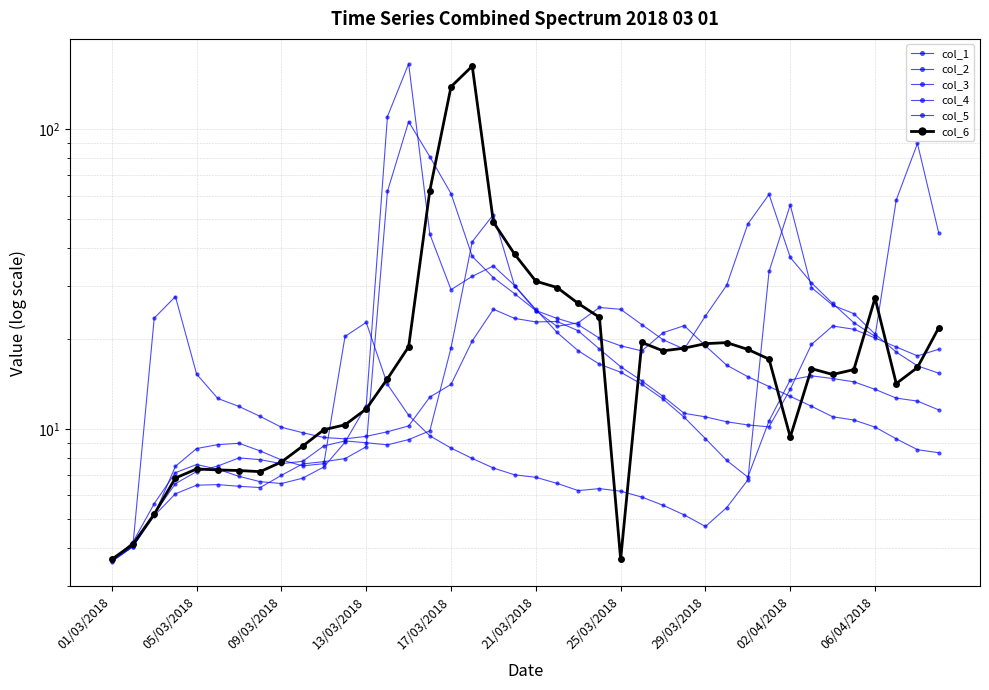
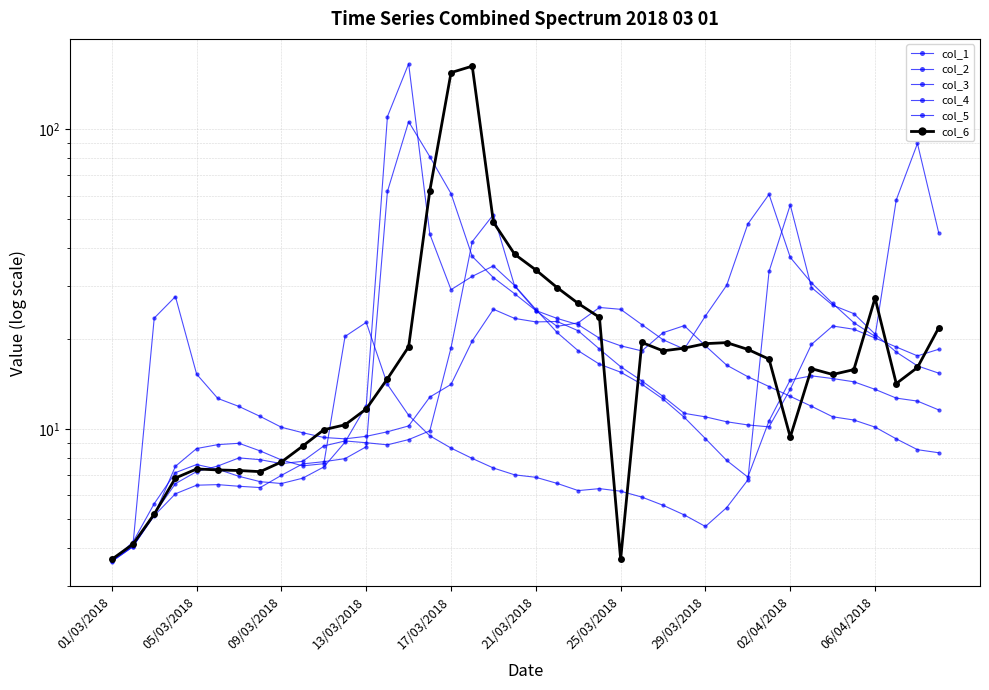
col_6, 17/03/2018: 140 -> 150
col_6, 21/03/2018: 31 -> 34
